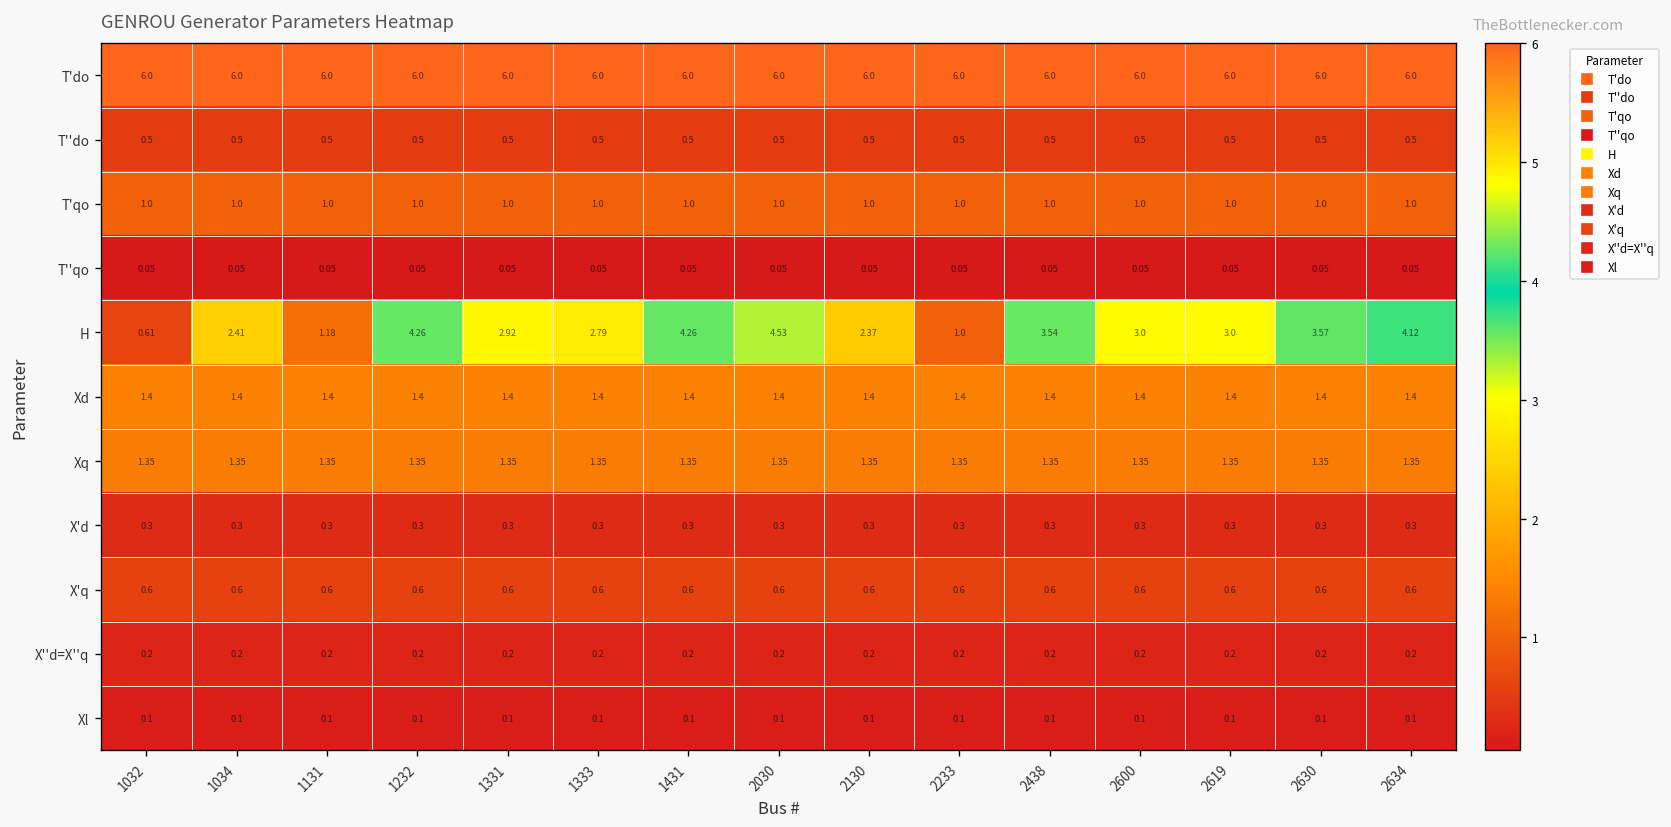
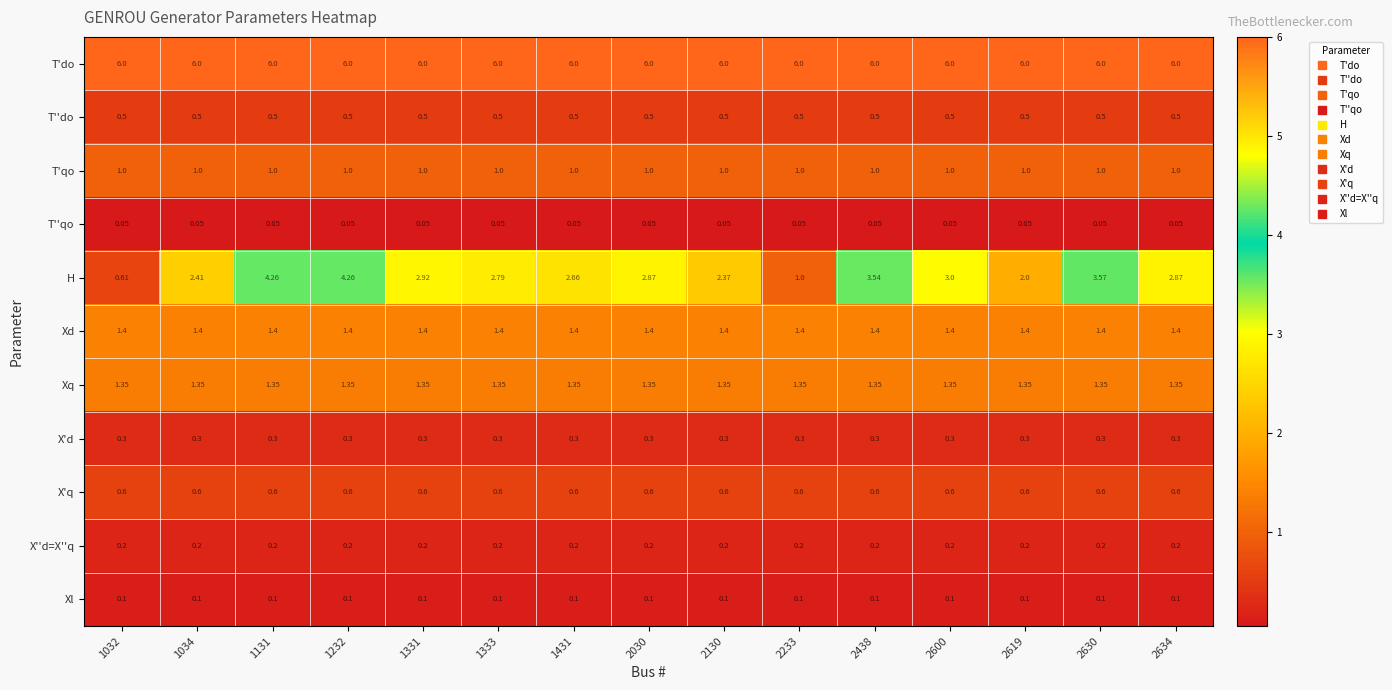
H, 1131: 1.18 -> 4.26
H, 1431: 4.26 -> 2.66
H, 2030: 4.53 -> 2.87
H, 2619: 3.0 -> 2.0
H, 2634: 4.12 -> 2.87
